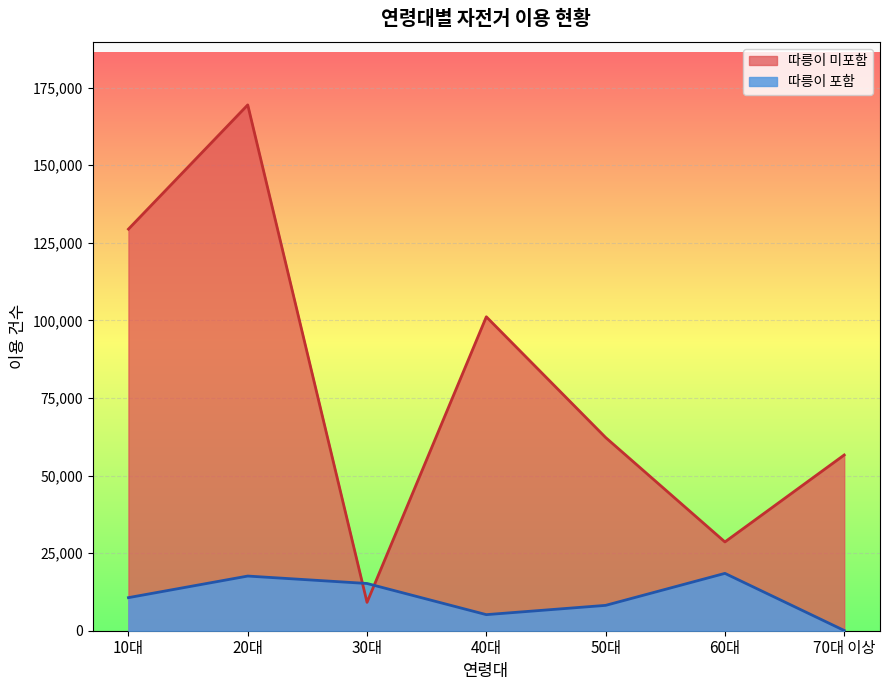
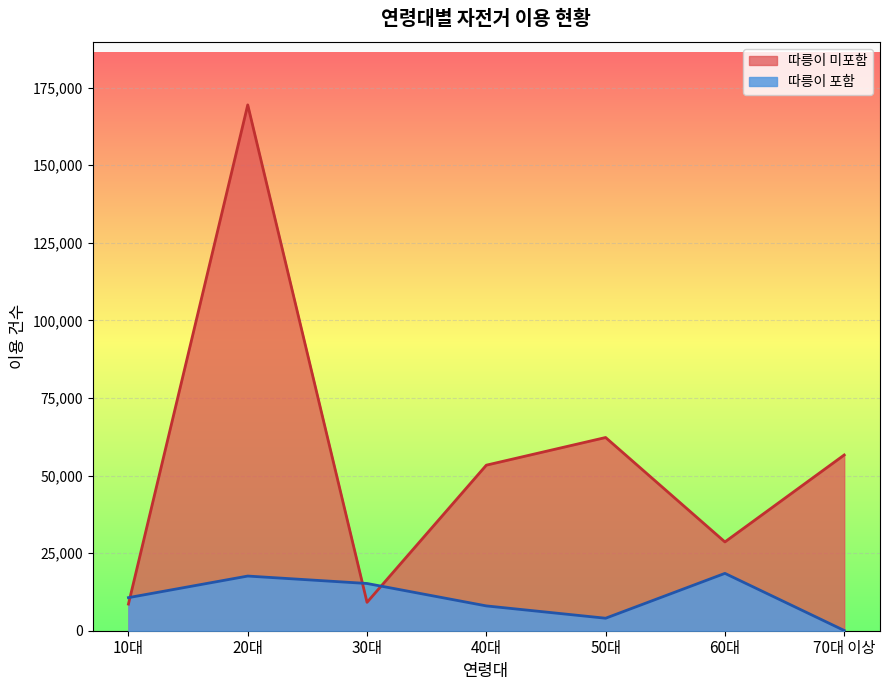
따릉이 미포함, 10대: 129,000 -> 9,000
따릉이 미포함, 40대: 101,000 -> 53,000
따릉이 포함, 40대: 5,000 -> 8,000
따릉이 포함, 50대: 8,000 -> 4,000
